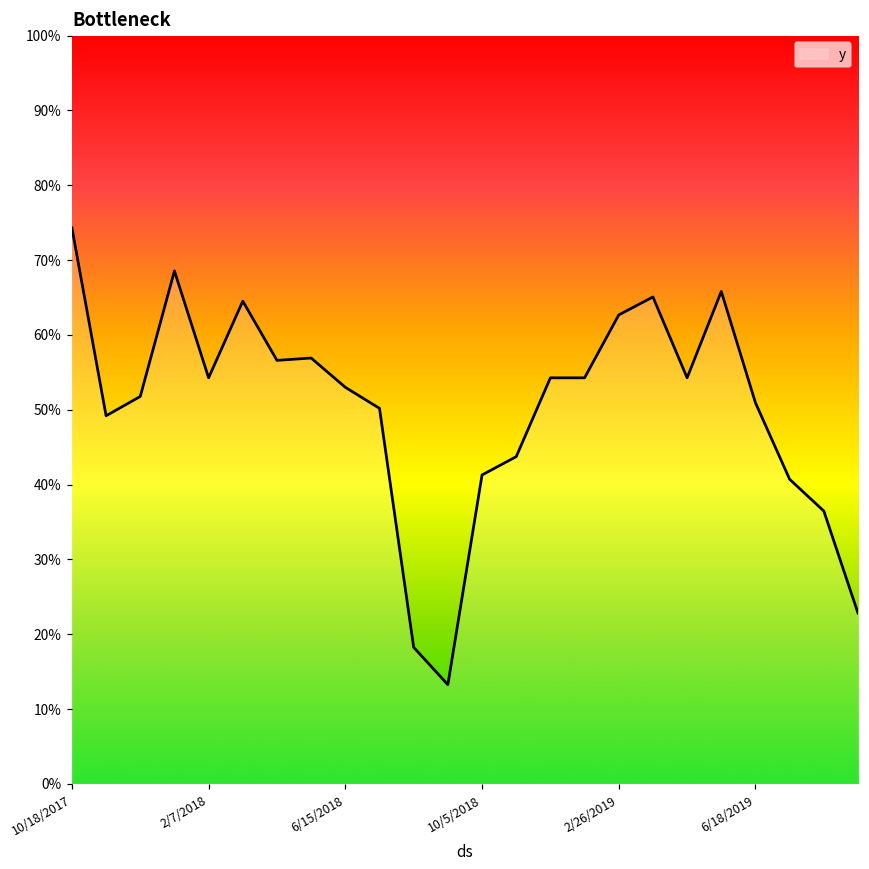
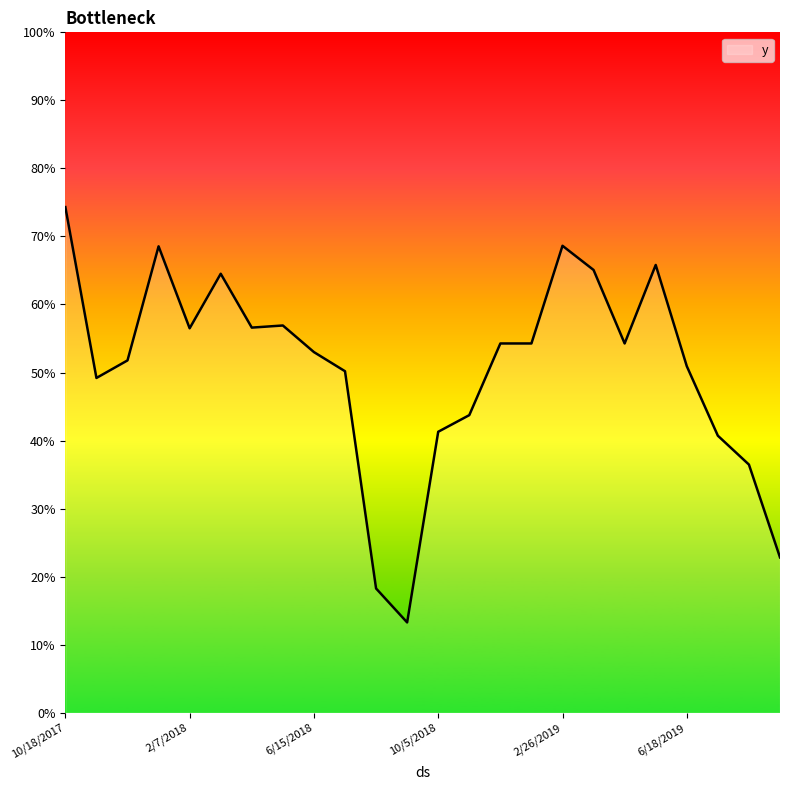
2/7/2018: 54% -> 56%
2/26/2019: 63% -> 69%
